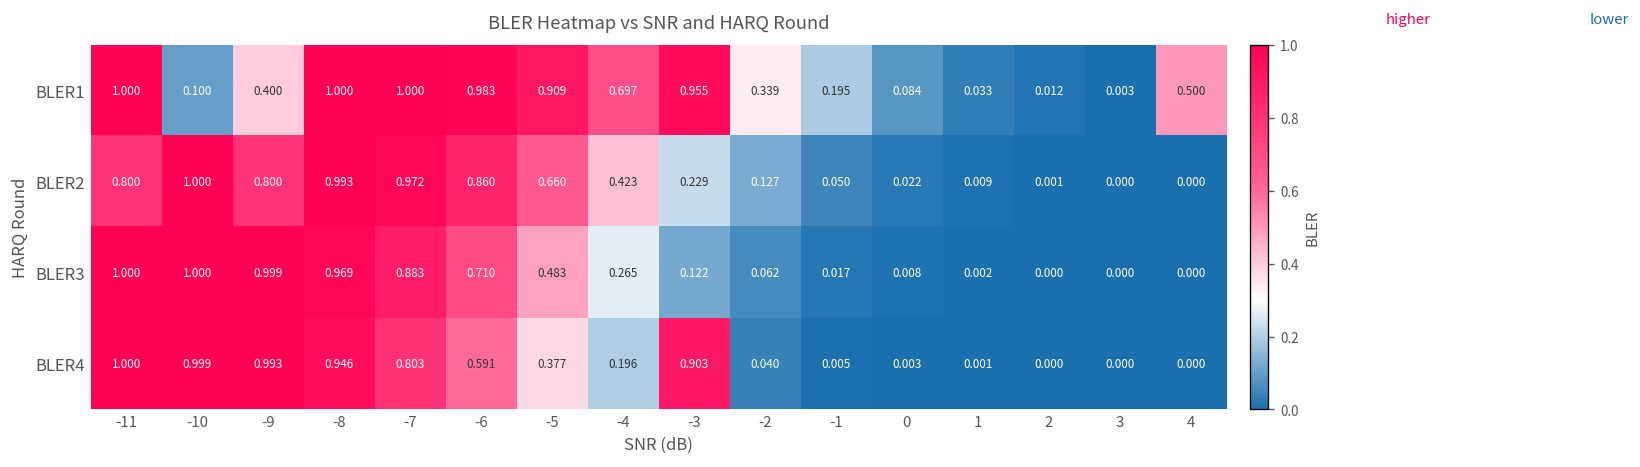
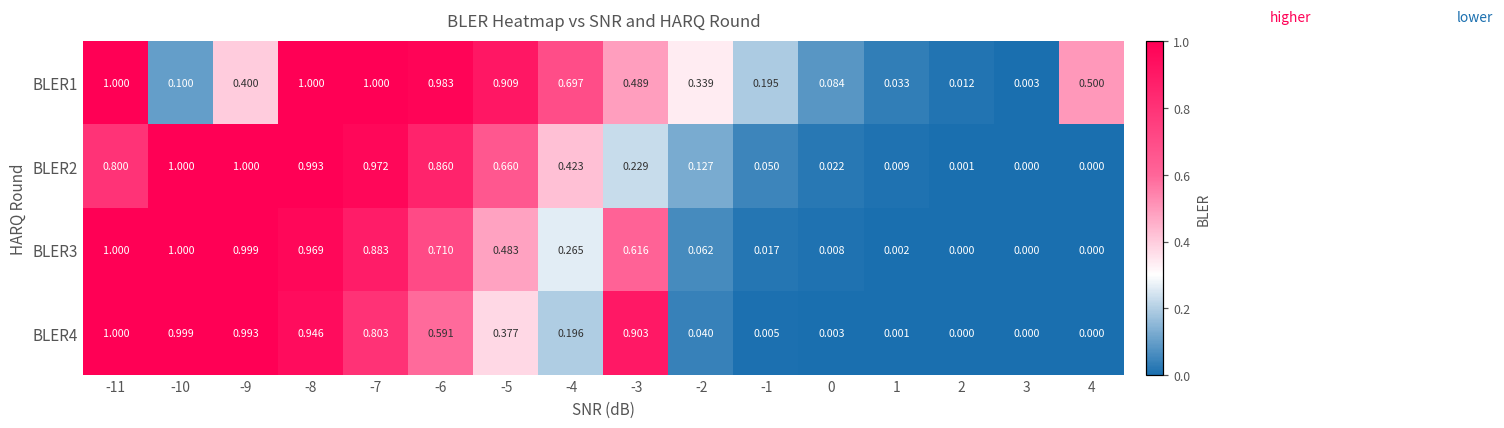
BLER1, -3: 0.955 -> 0.489
BLER2, -9: 0.800 -> 1.000
BLER3, -3: 0.122 -> 0.616
